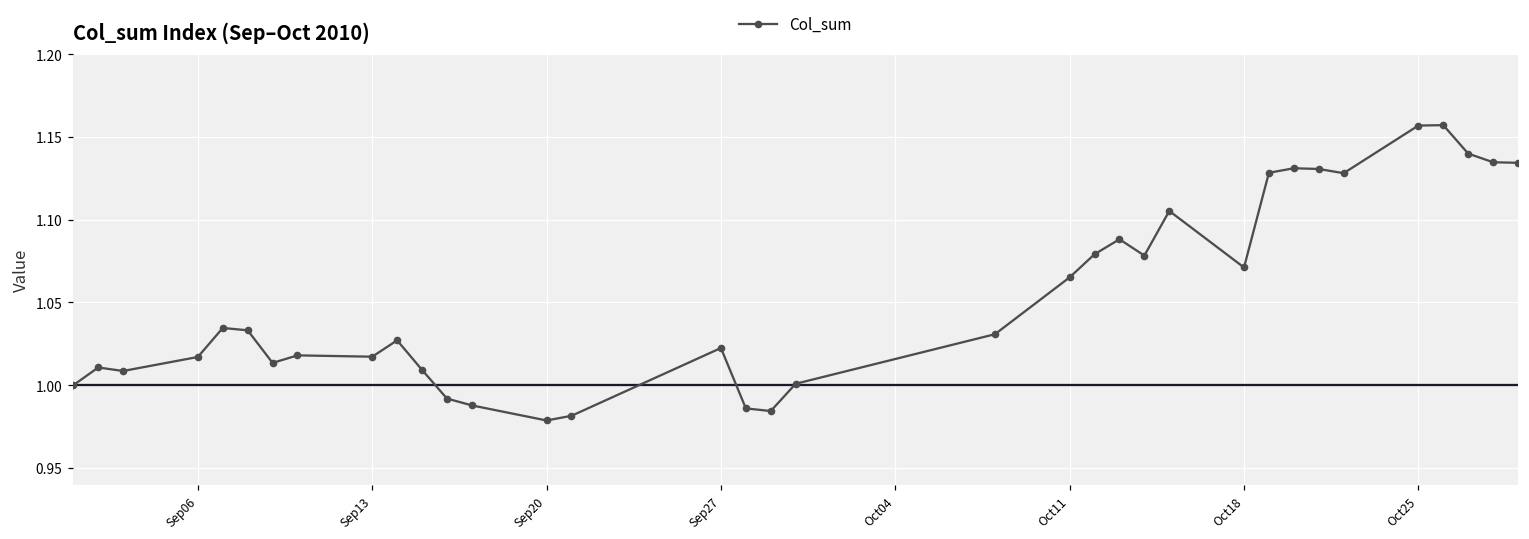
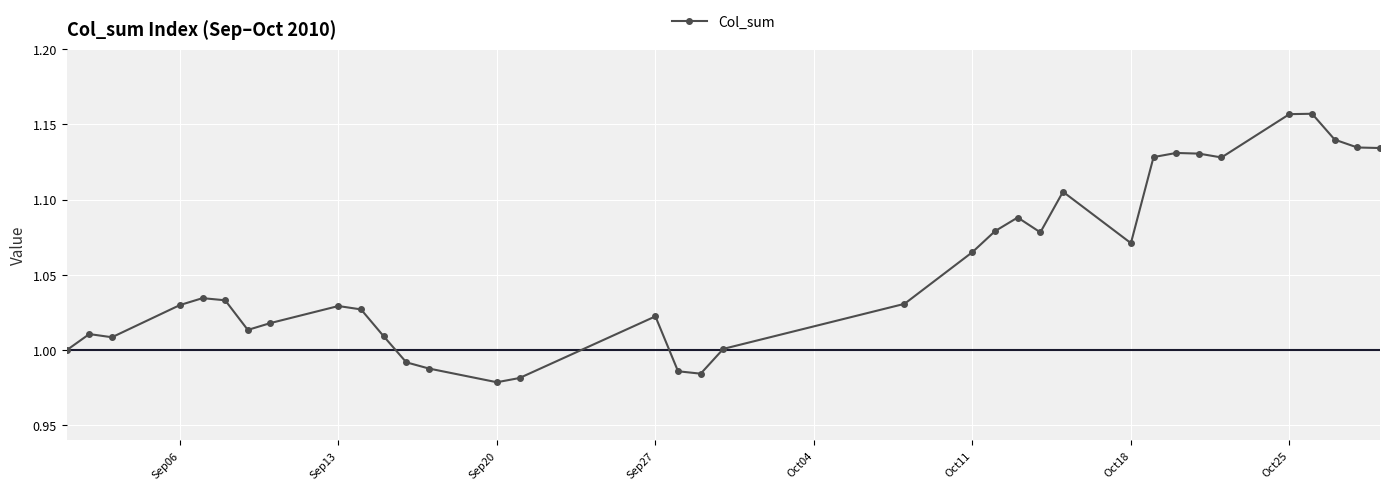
Sep06: 1.017 -> 1.030
Sep13: 1.017 -> 1.029
